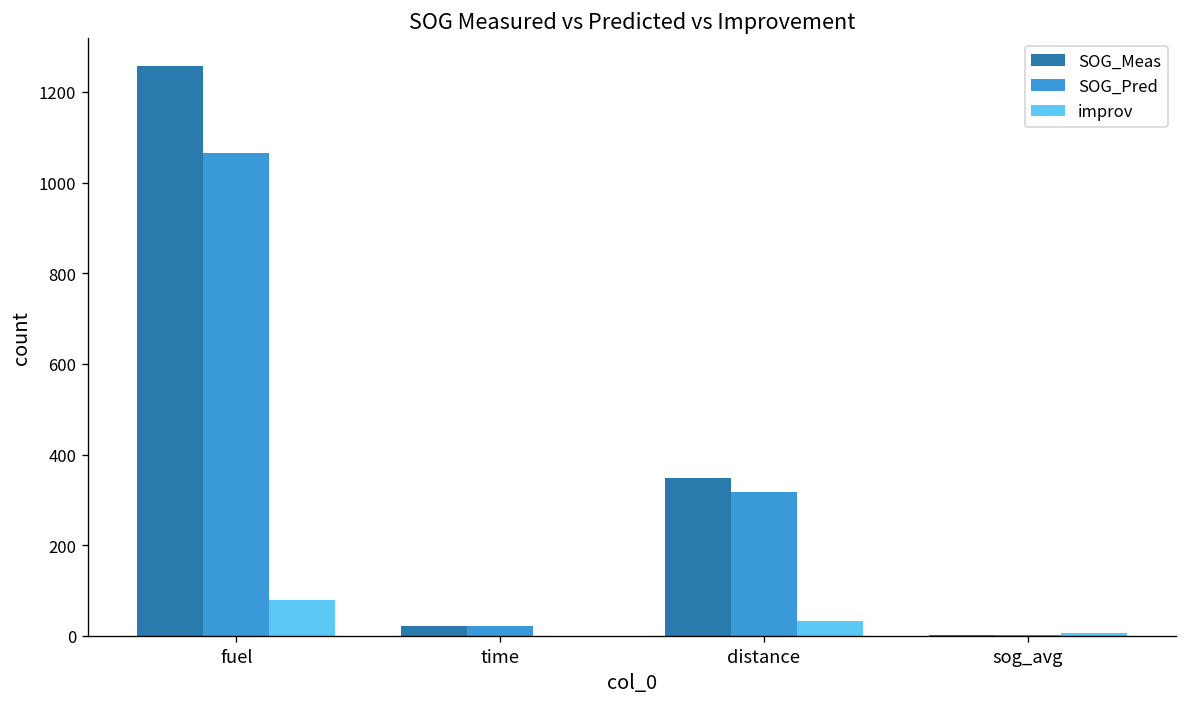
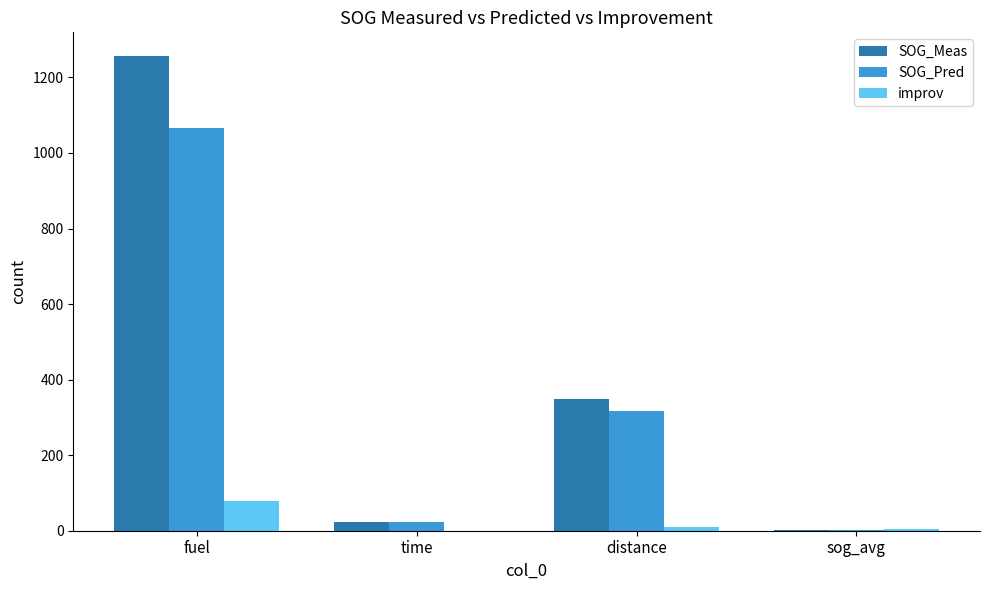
improv, distance: 30 -> 10
